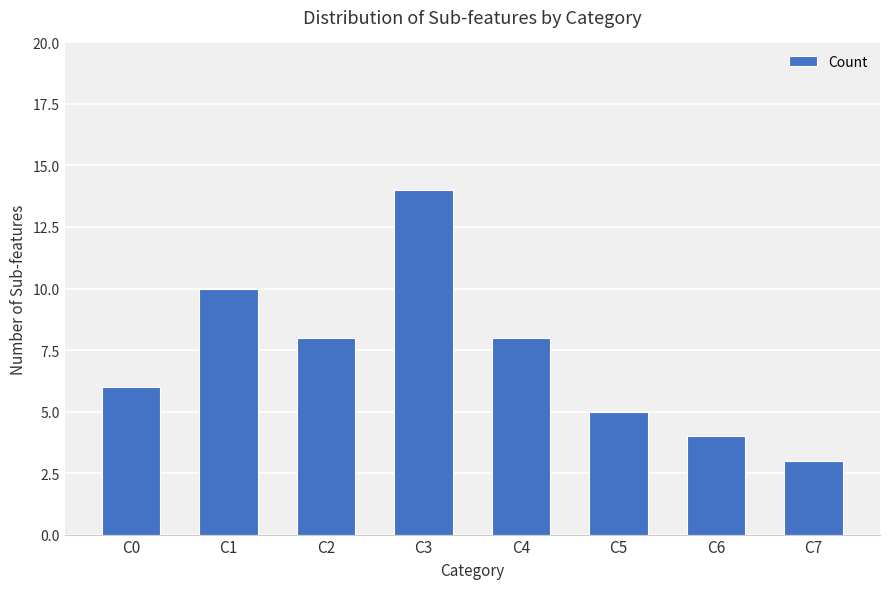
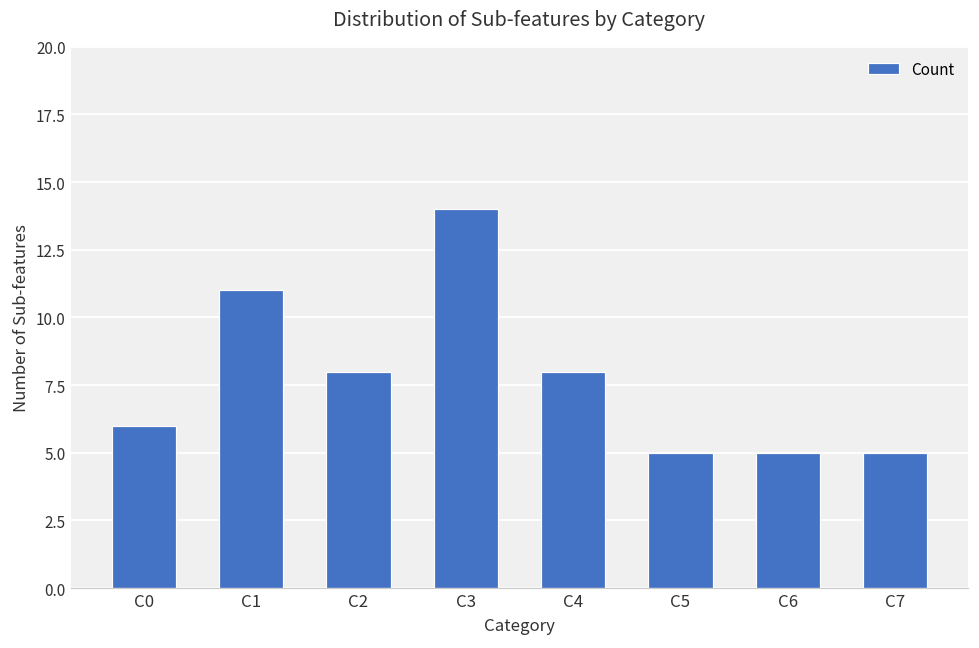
C1: 10 -> 11
C6: 4 -> 5
C7: 3 -> 5
